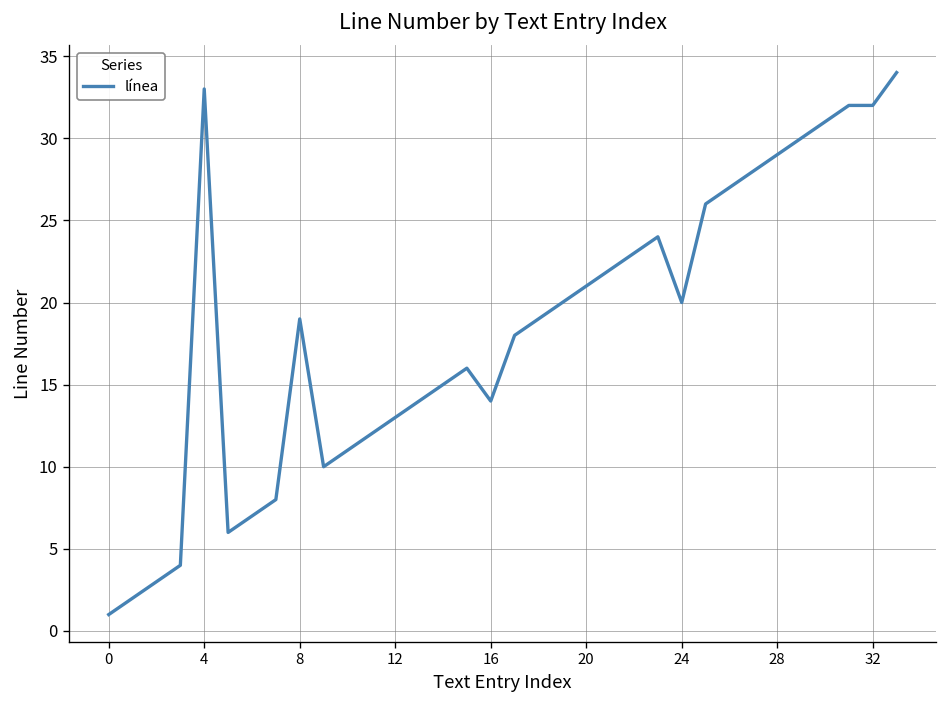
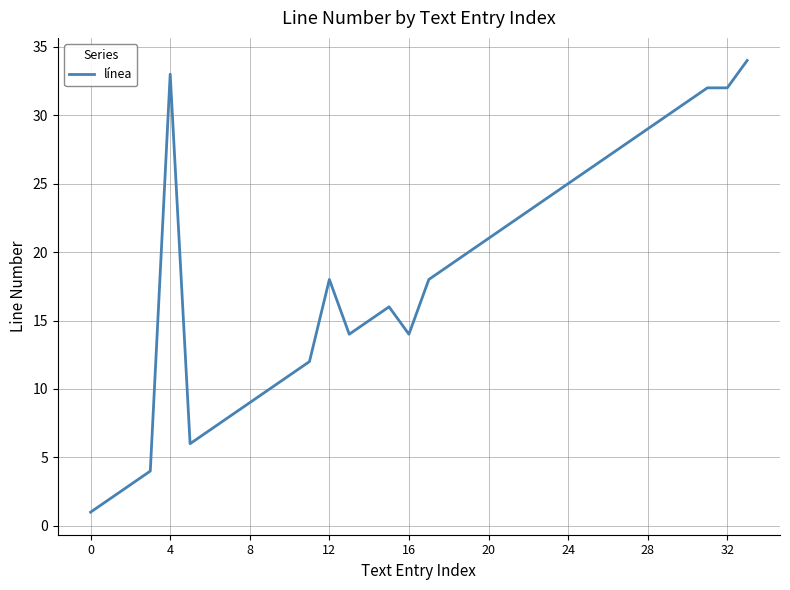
8: 19 -> 9
12: 13 -> 18
24: 20 -> 25
